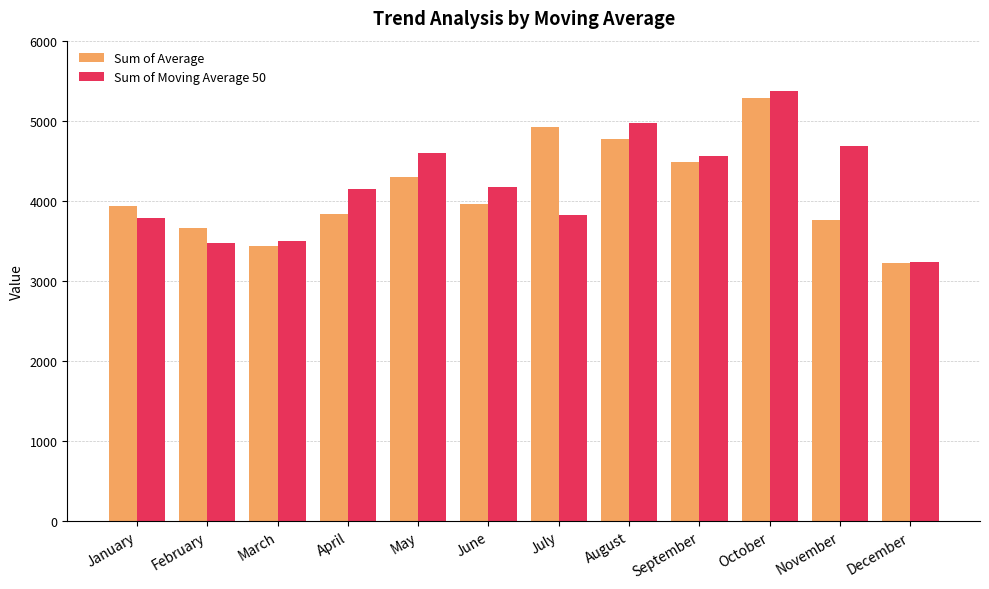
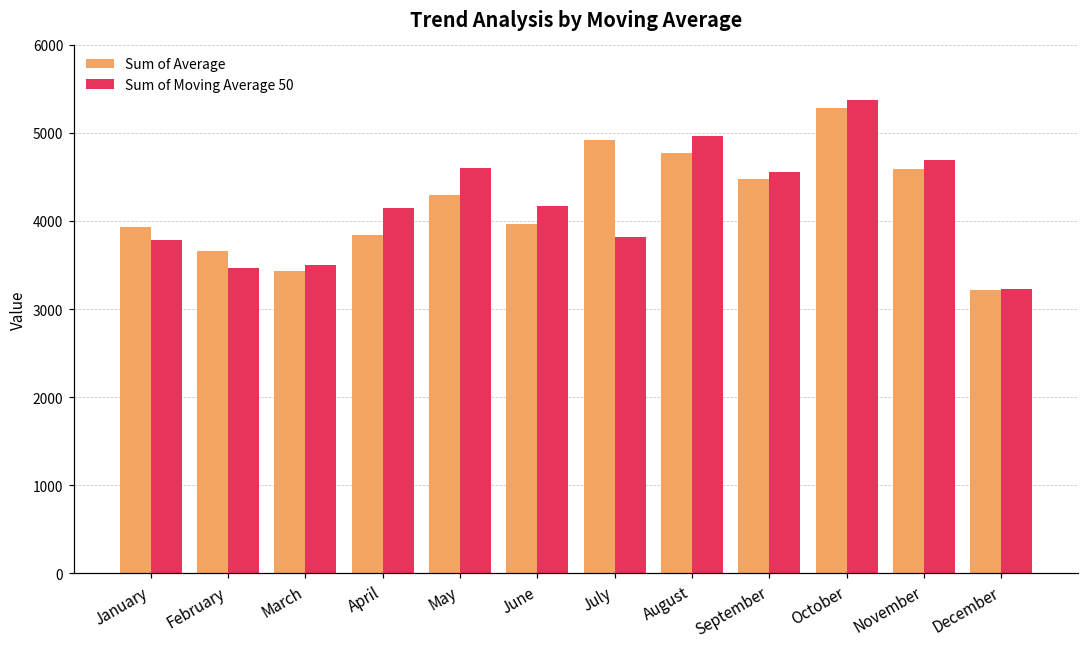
Sum of Average, November: 3800 -> 4600
